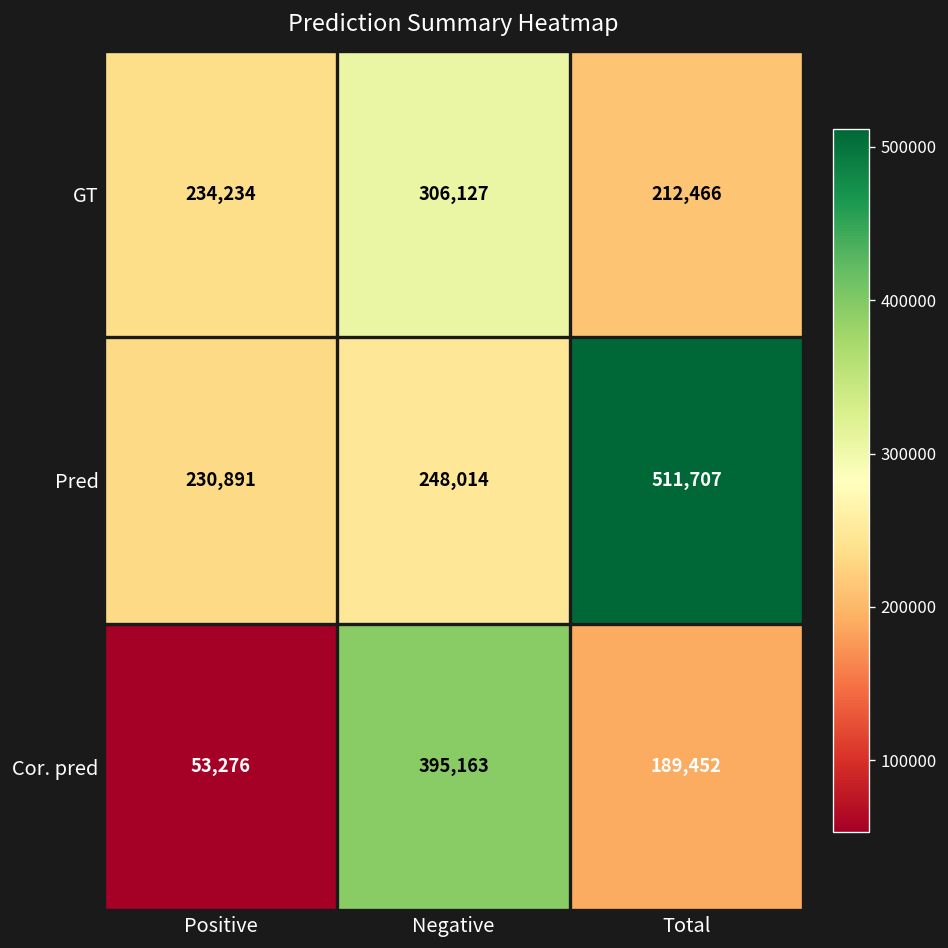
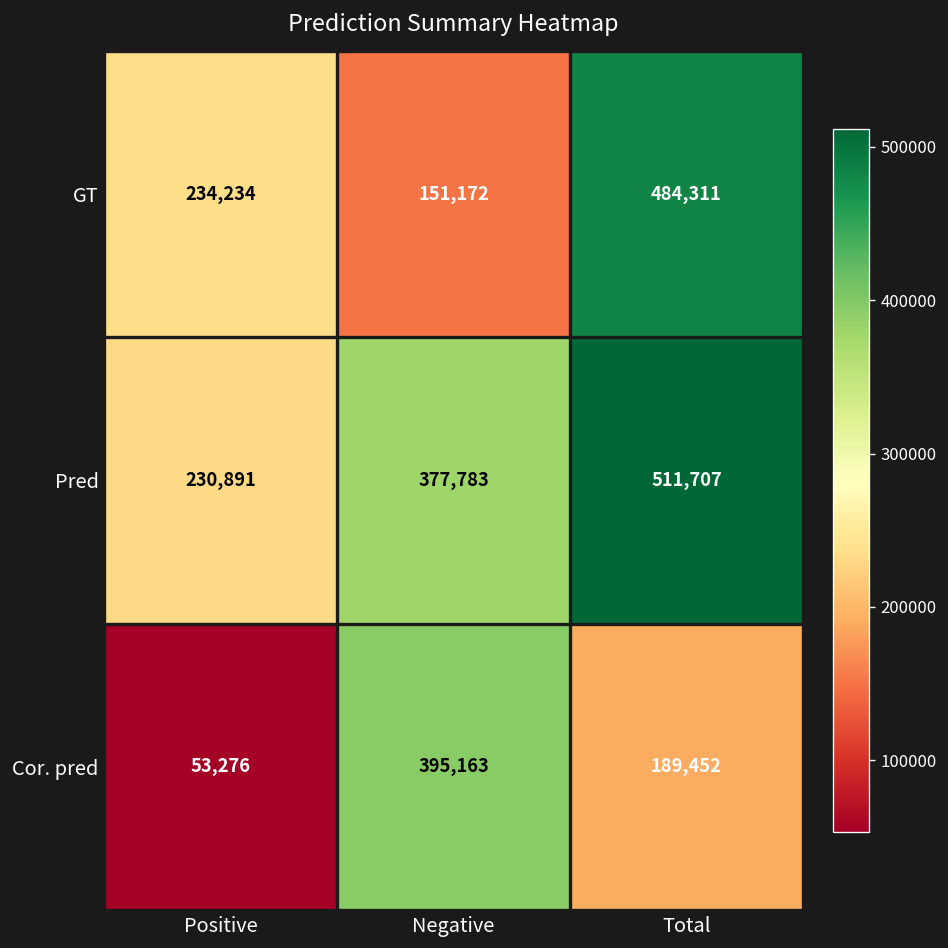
GT, Negative: 306,127 -> 151,172
GT, Total: 212,466 -> 484,311
Pred, Negative: 248,014 -> 377,783
